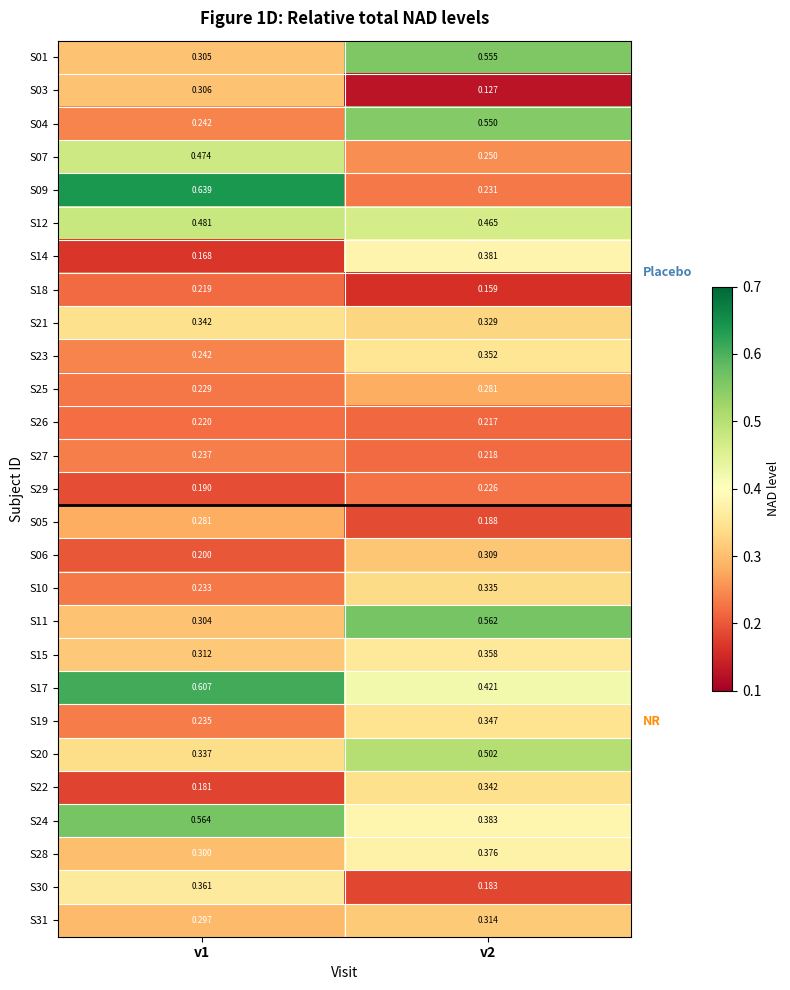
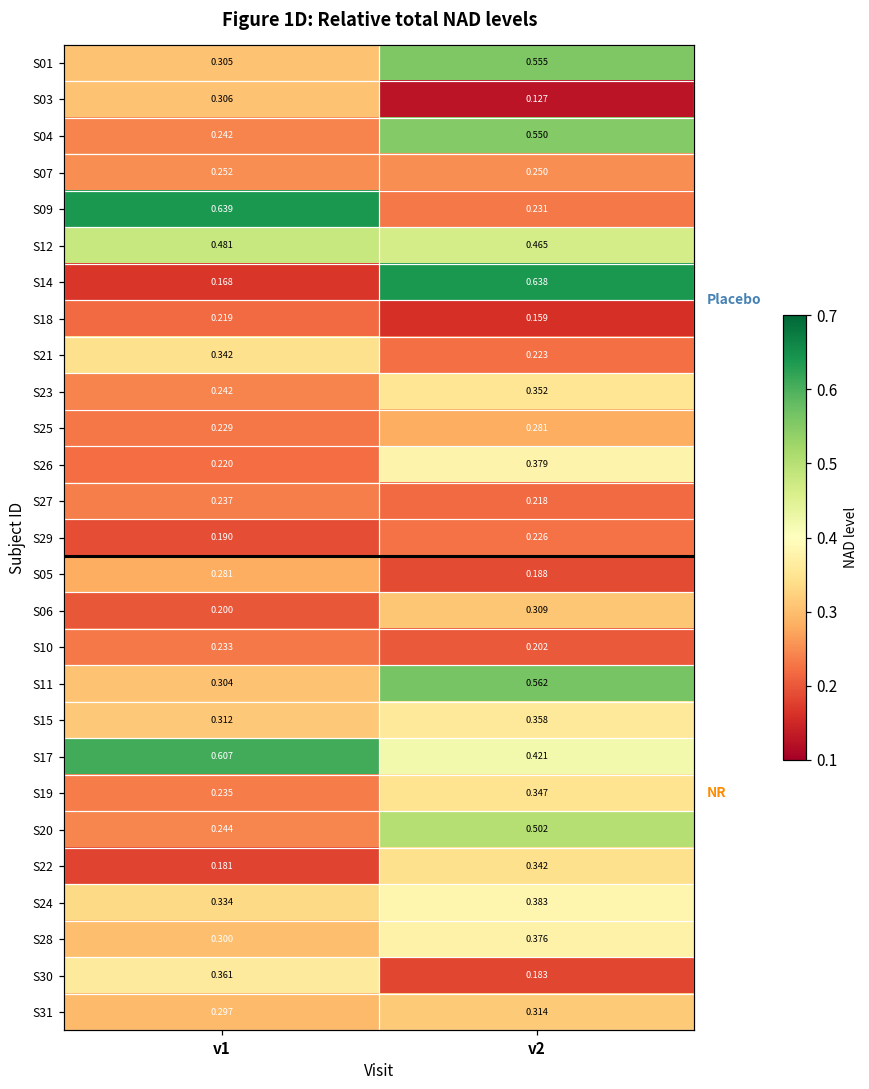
S07, v1: 0.474 -> 0.252
S14, v2: 0.381 -> 0.638
S21, v2: 0.329 -> 0.223
S26, v2: 0.217 -> 0.379
S10, v2: 0.335 -> 0.202
S20, v1: 0.337 -> 0.244
S24, v1: 0.564 -> 0.334
